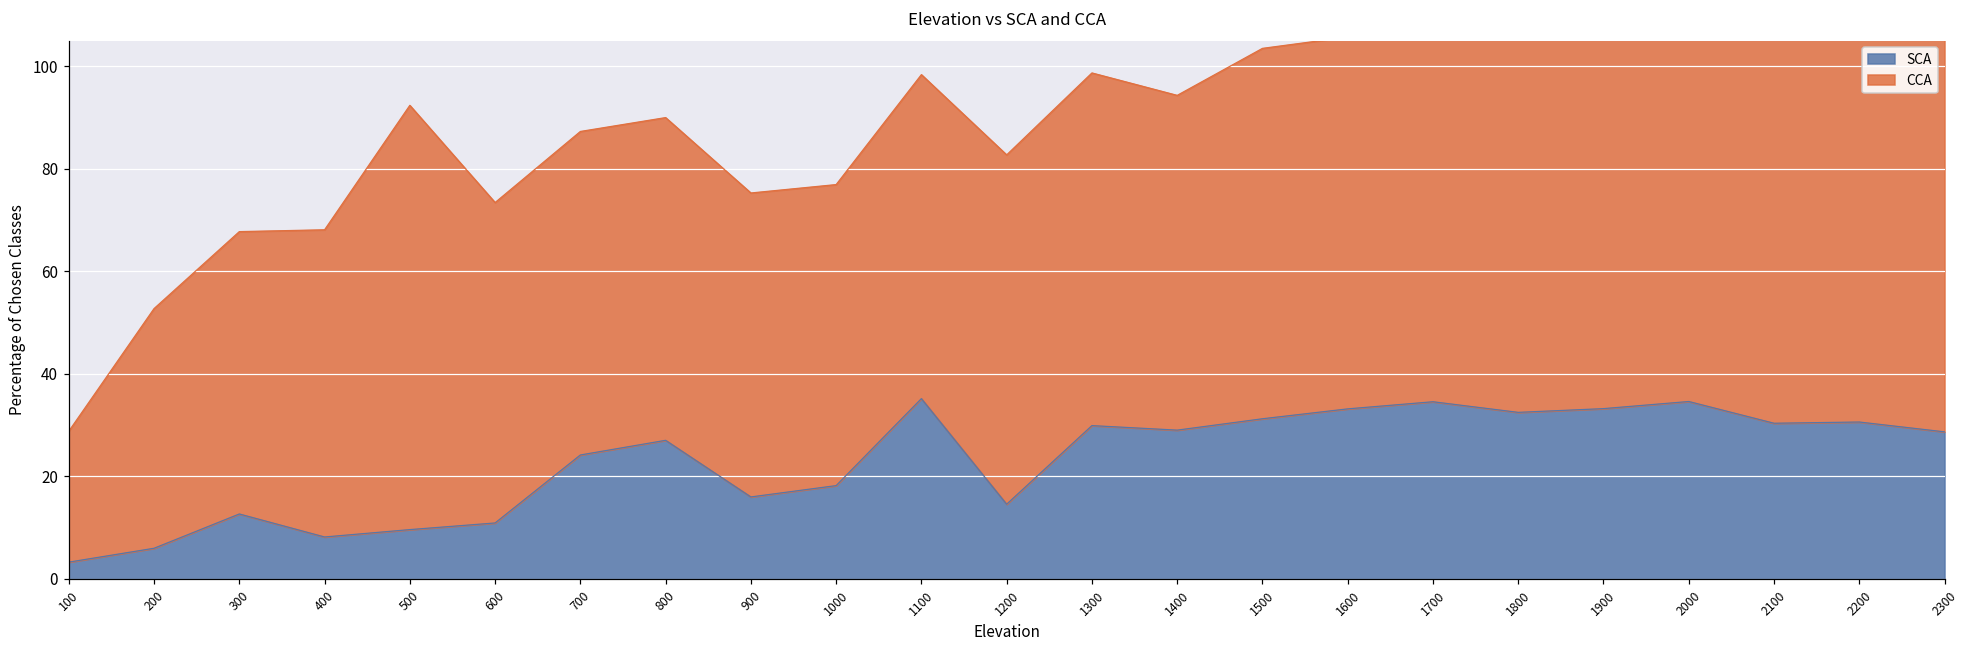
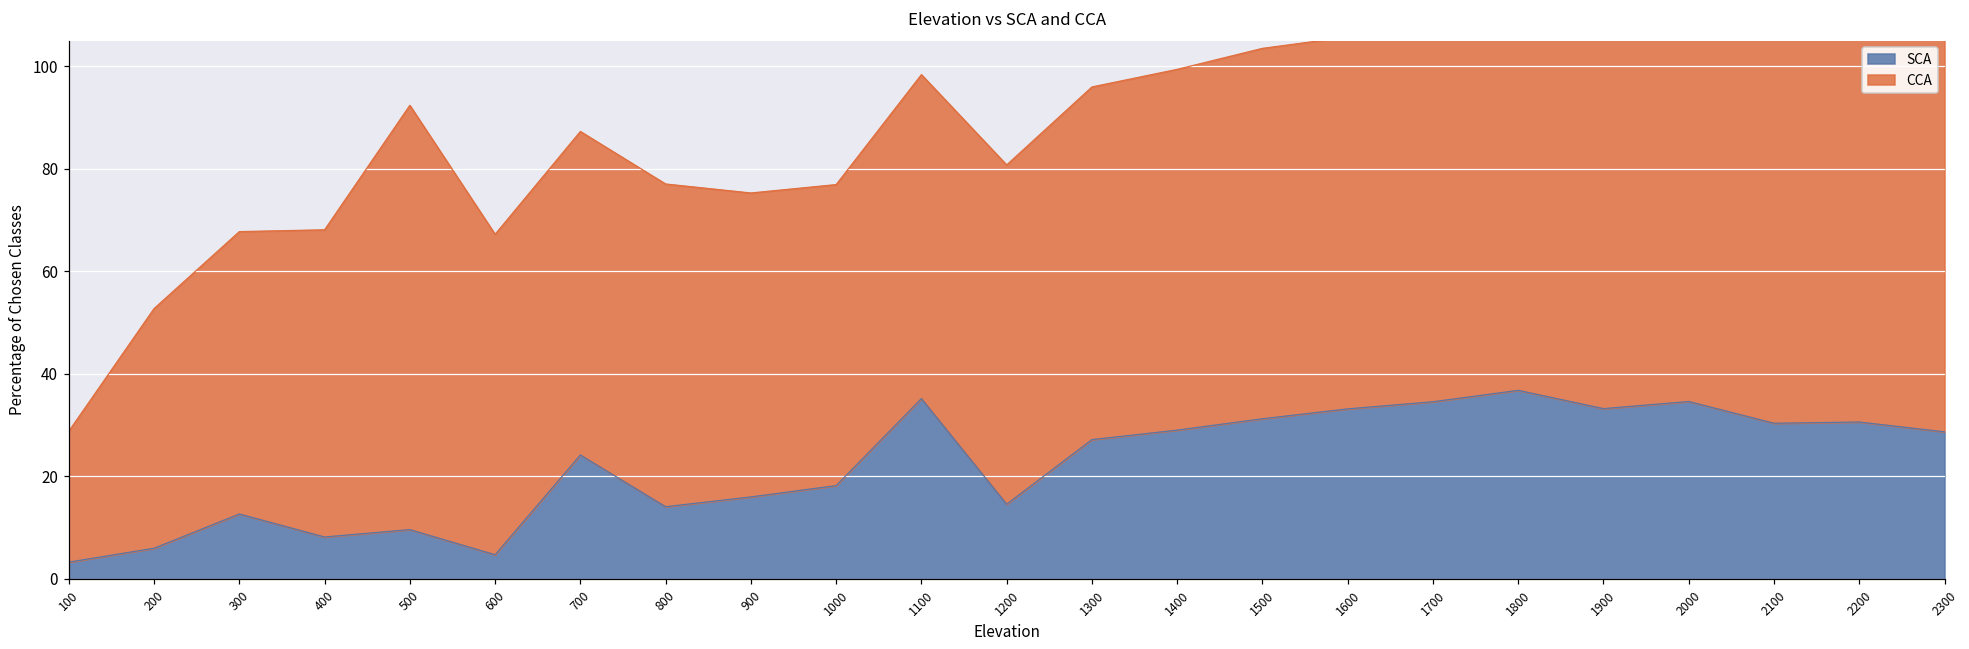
SCA, 600: 11 -> 5
SCA, 800: 27 -> 14
CCA, 1200: 68 -> 66
SCA, 1300: 30 -> 27
CCA, 1400: 65 -> 70
SCA, 1800: 32 -> 37
